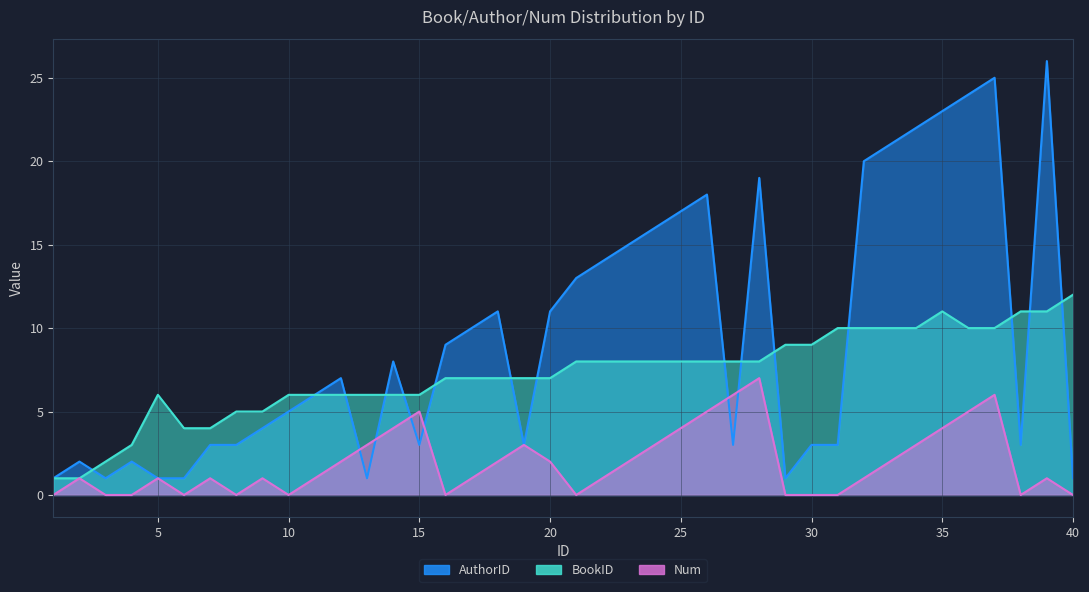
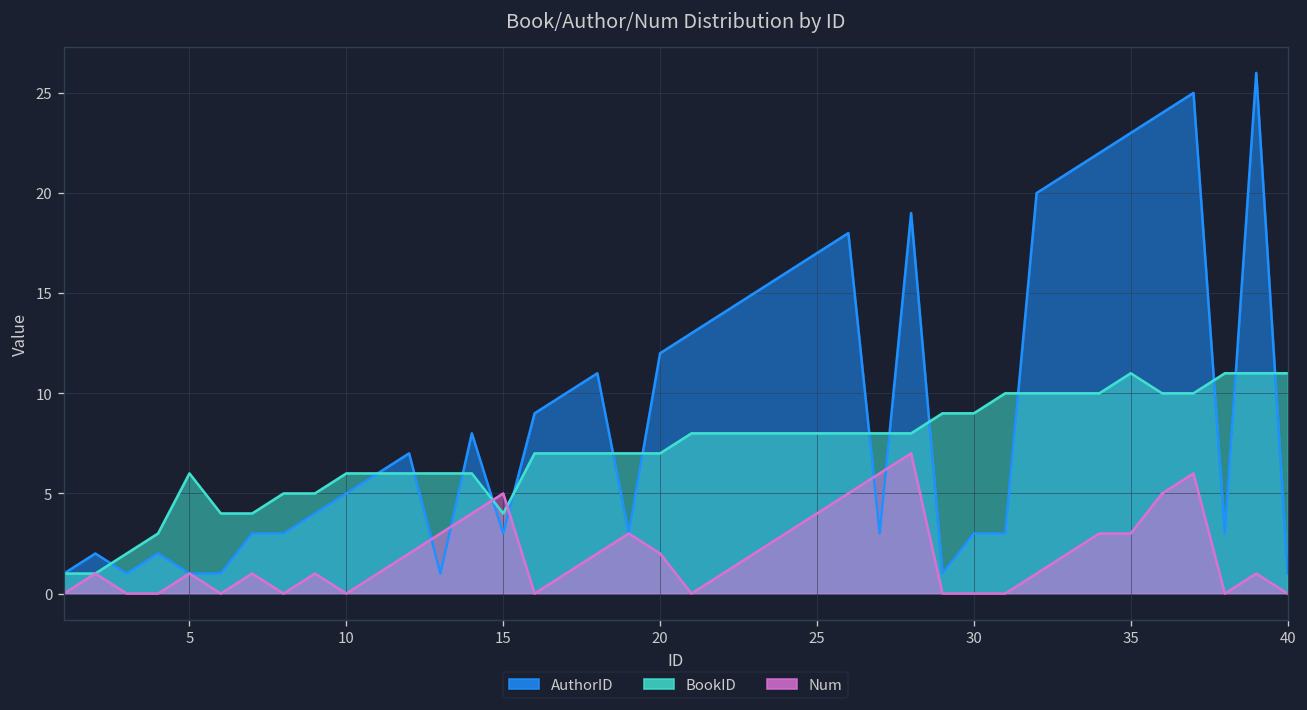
BookID, 15: 6 -> 4
AuthorID, 20: 11 -> 12
Num, 35: 4 -> 3
BookID, 40: 12 -> 11
